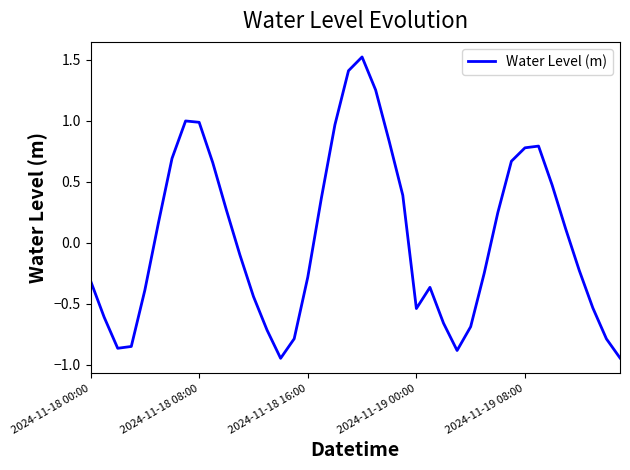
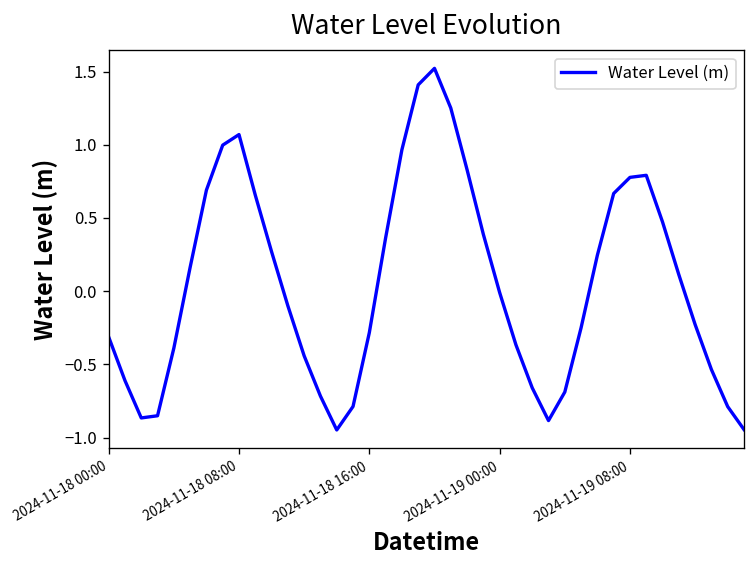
2024-11-18 08:00: 0.99 -> 1.07
2024-11-19 00:00: -0.54 -> -0.01
